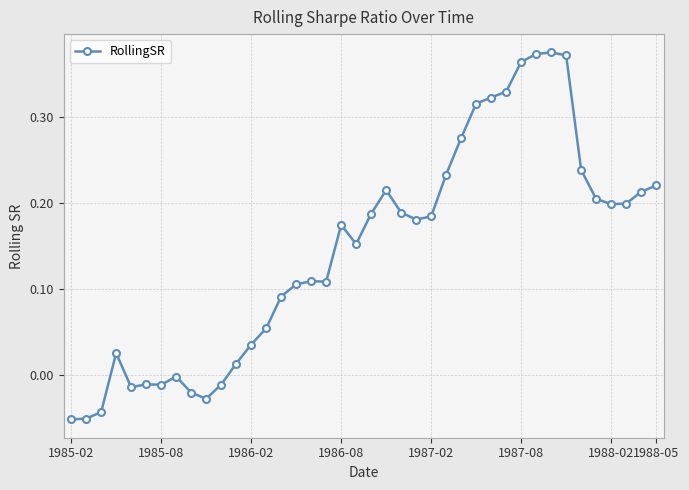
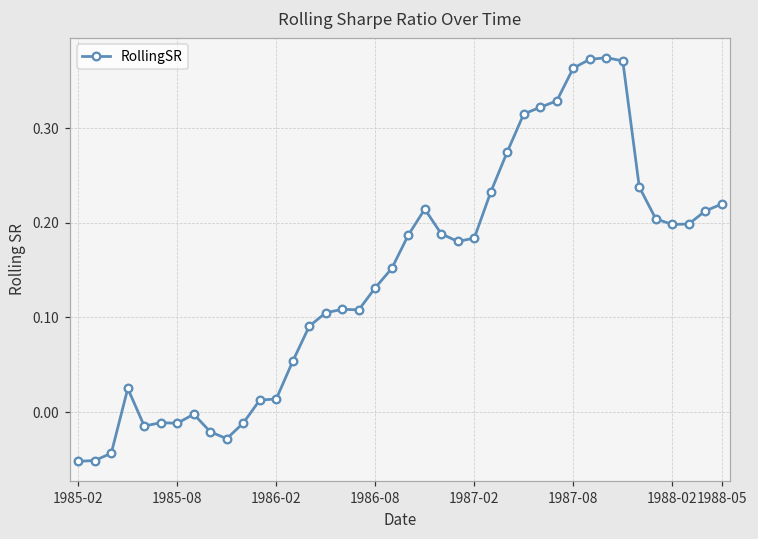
1986-02: 0.03 -> 0.01
1986-08: 0.17 -> 0.13
